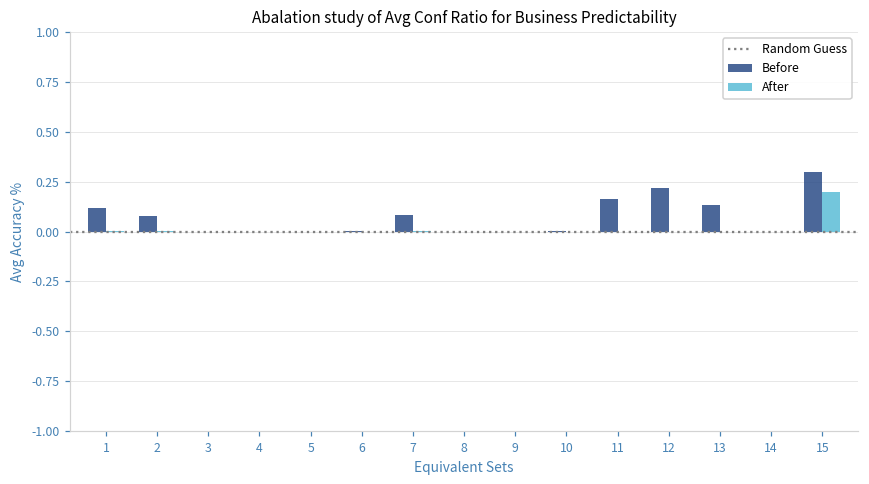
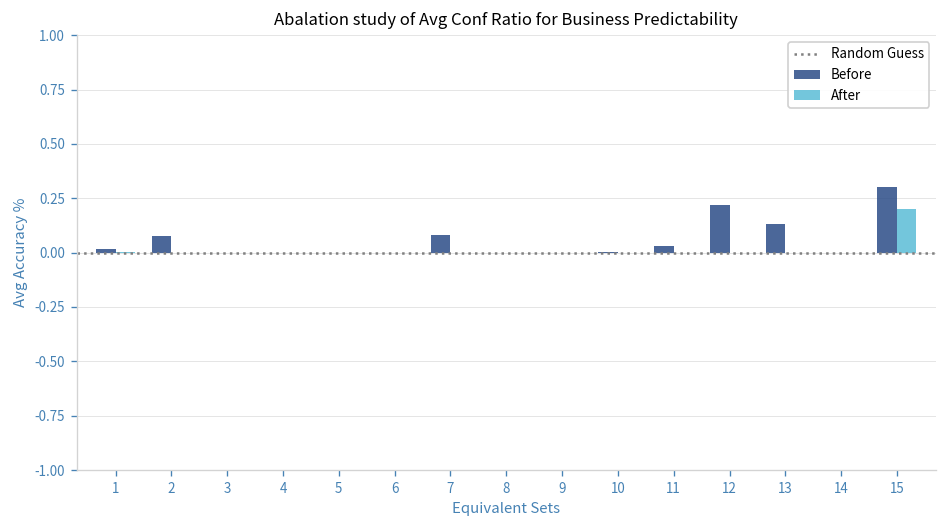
Before, 1: 0.12 -> 0.02
Before, 11: 0.16 -> 0.03
